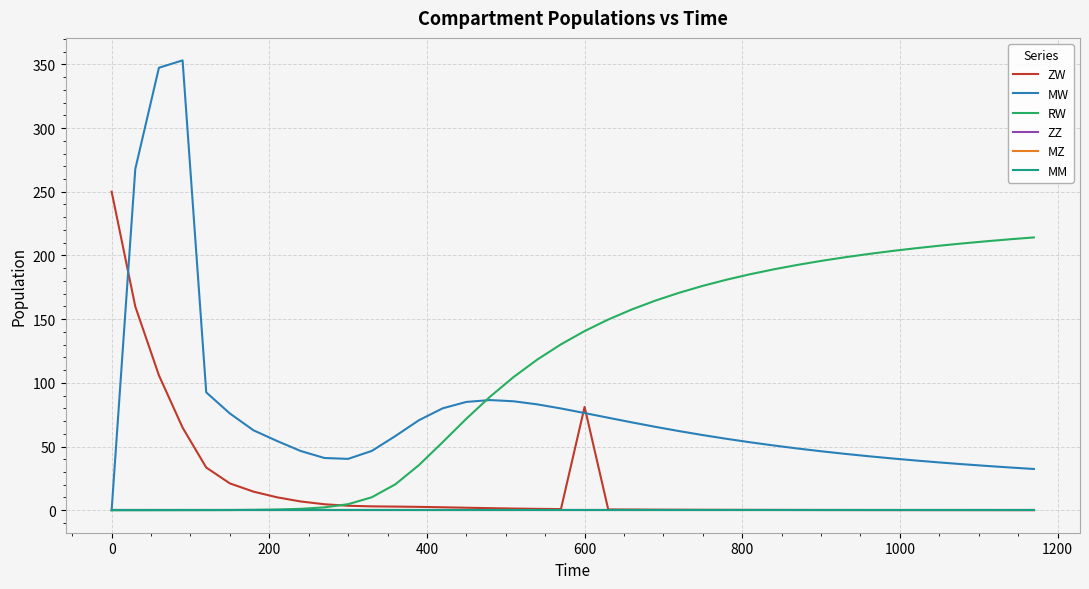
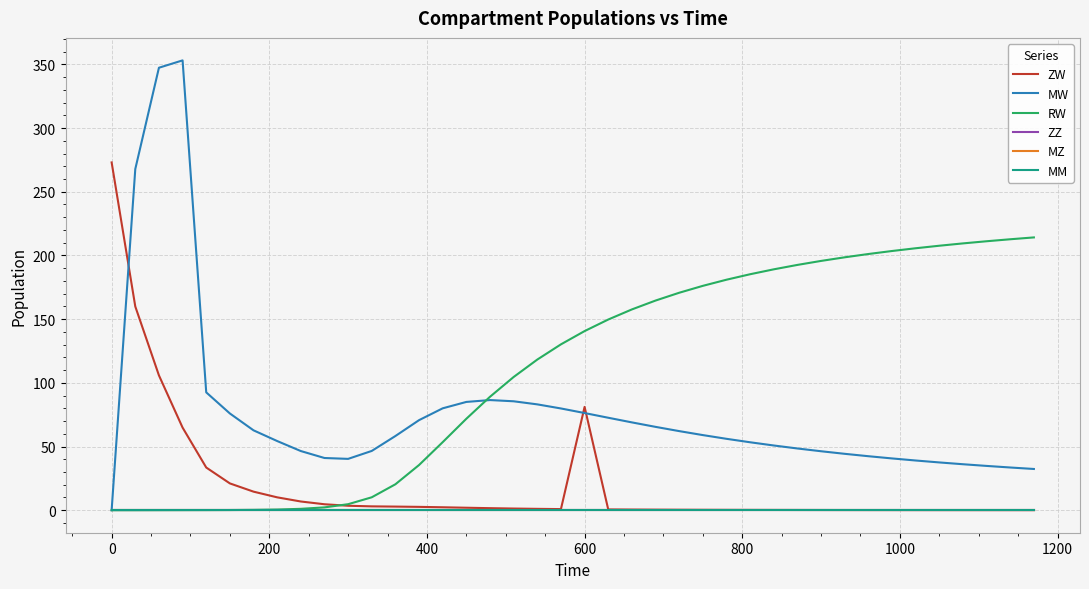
ZW, 0: 250 -> 273
